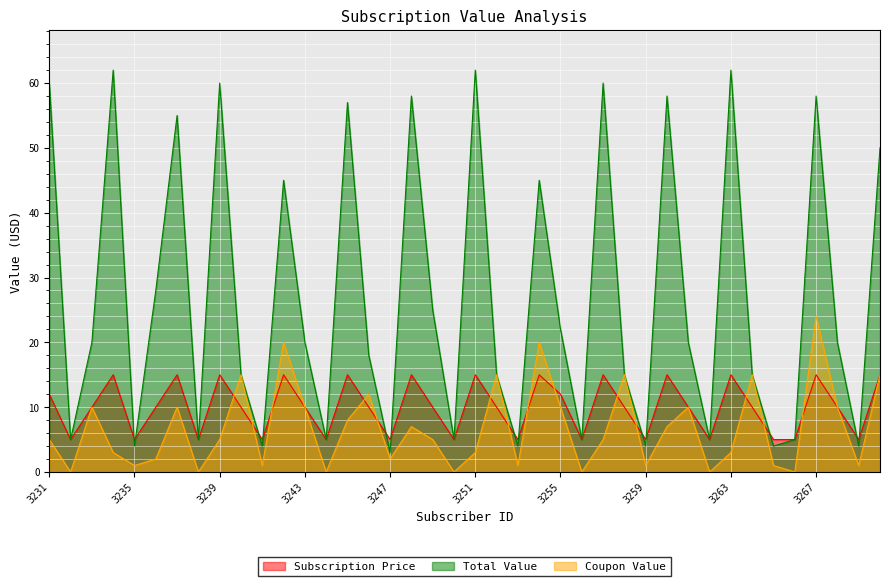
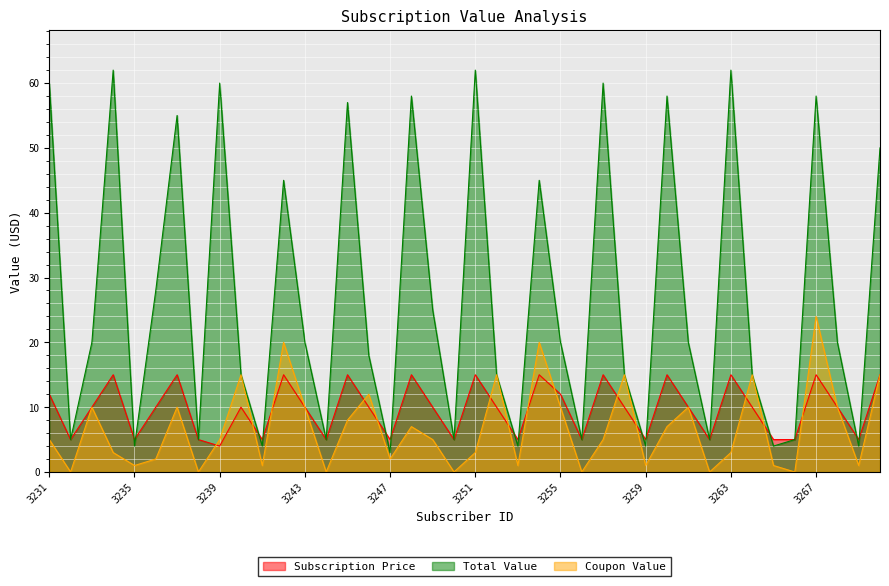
Subscription Price, 3239: 15 -> 4
Total Value, 3255: 22 -> 20
